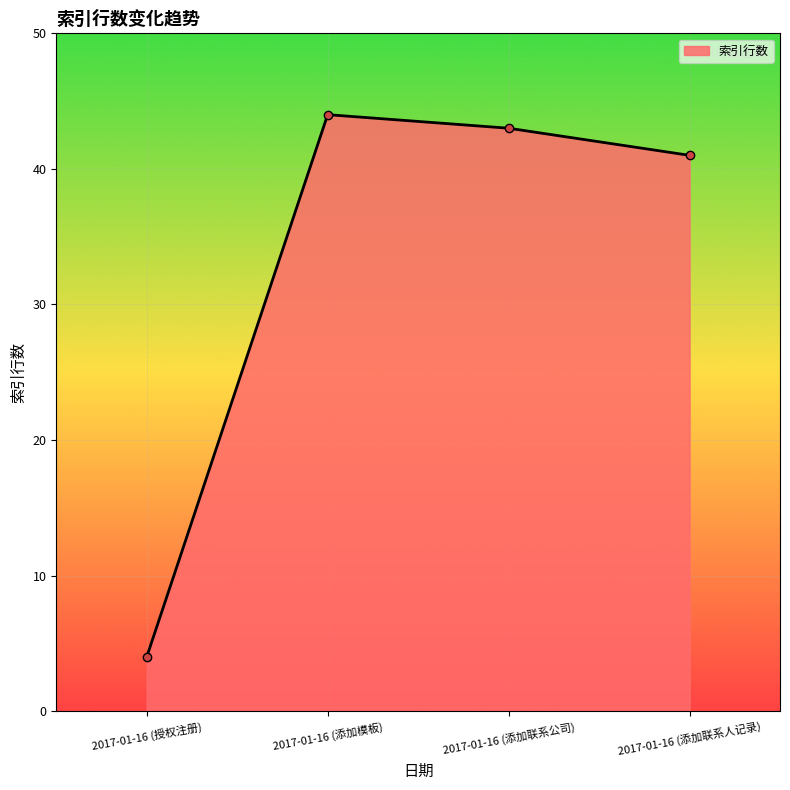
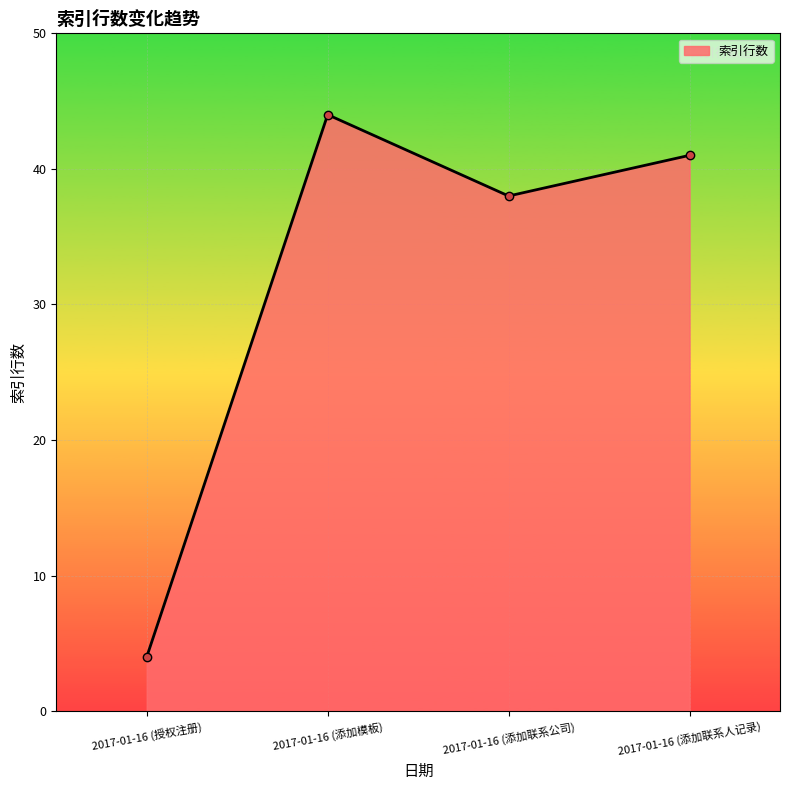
2017-01-16 (添加联系公司): 43 -> 38
